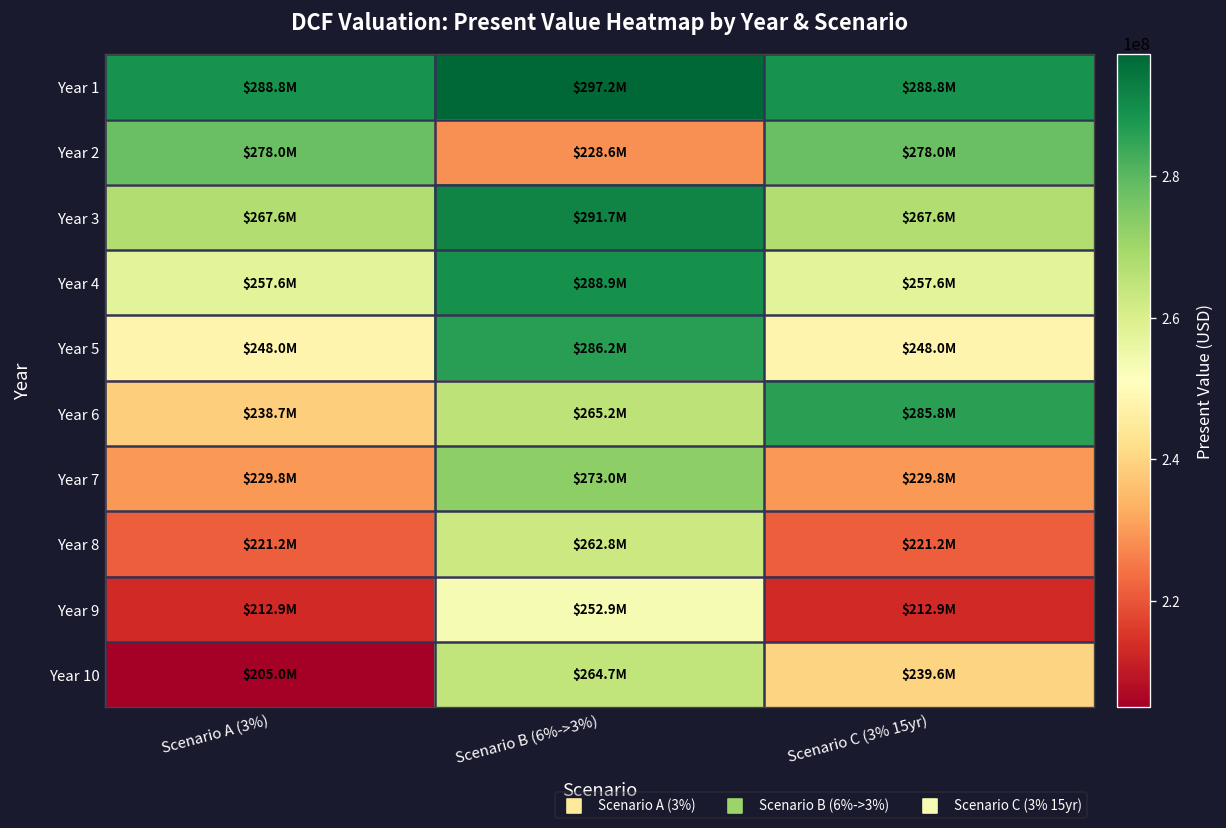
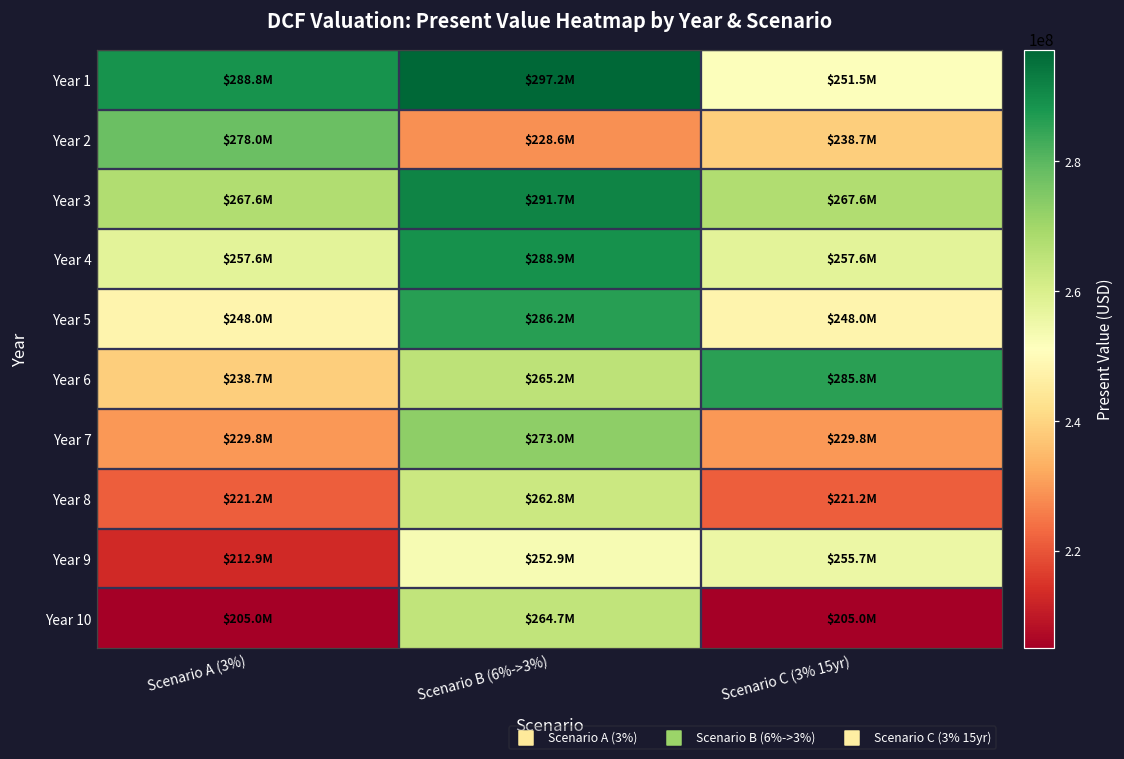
Year 1, Scenario C (3% 15yr): $288.8M -> $251.5M
Year 2, Scenario C (3% 15yr): $278.0M -> $238.7M
Year 9, Scenario C (3% 15yr): $212.9M -> $255.7M
Year 10, Scenario C (3% 15yr): $239.6M -> $205.0M
